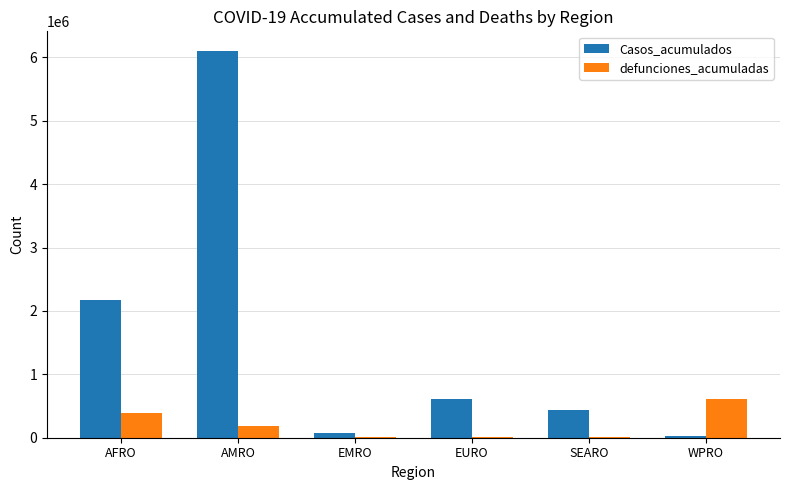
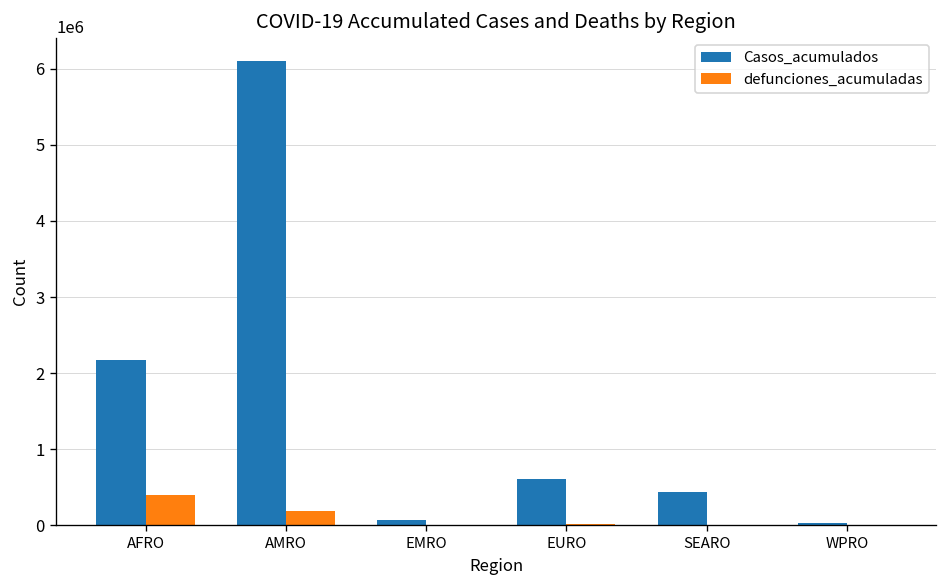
defunciones_acumuladas, WPRO: 600000 -> 0
